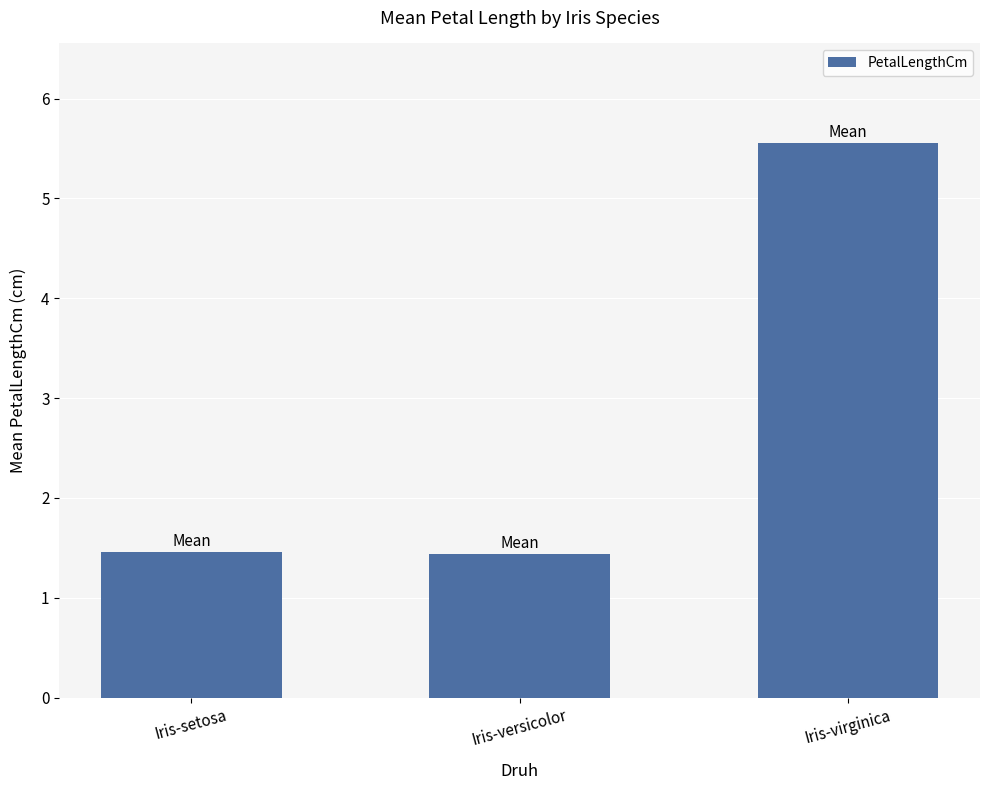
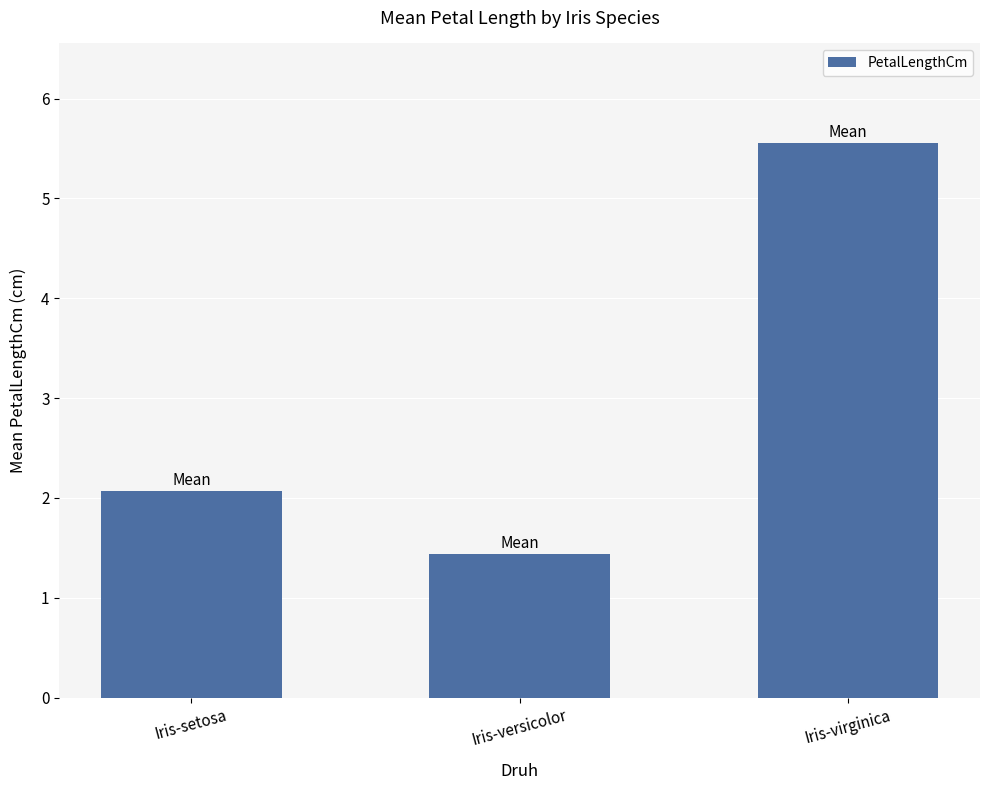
Iris-setosa: 1.5 -> 2.1
